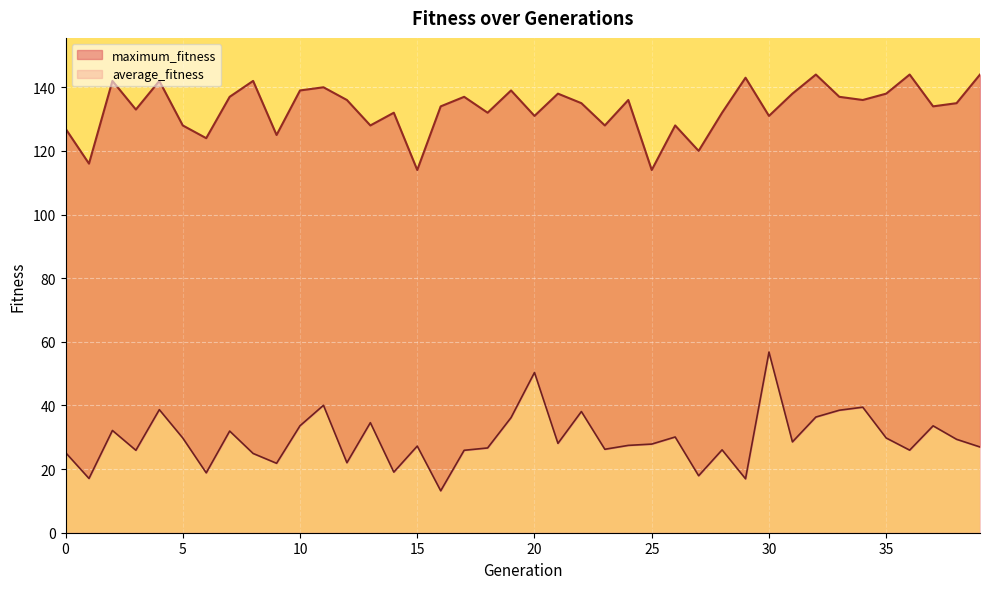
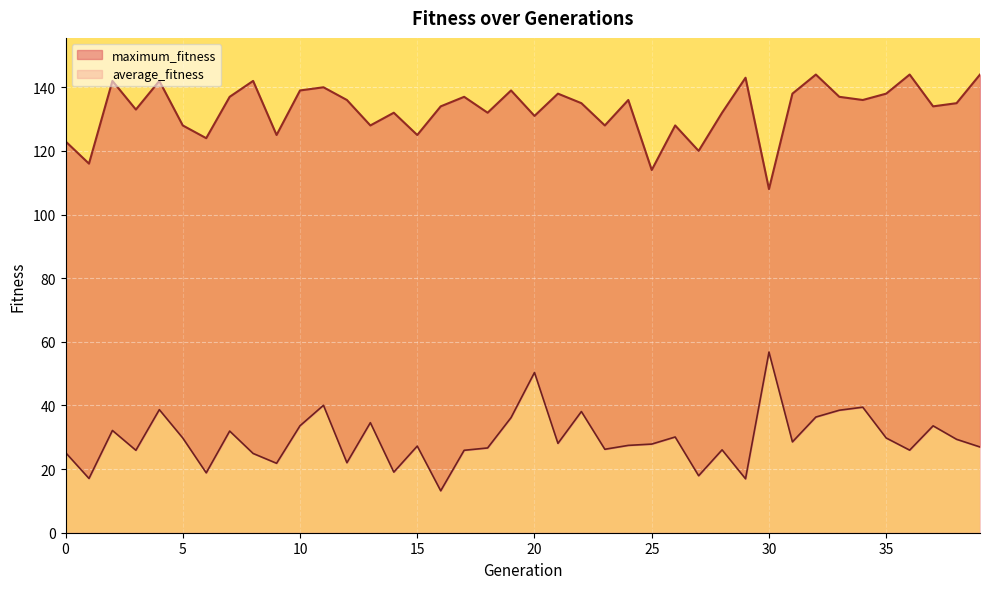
maximum_fitness, 0: 127 -> 123
maximum_fitness, 15: 114 -> 125
maximum_fitness, 30: 131 -> 108
